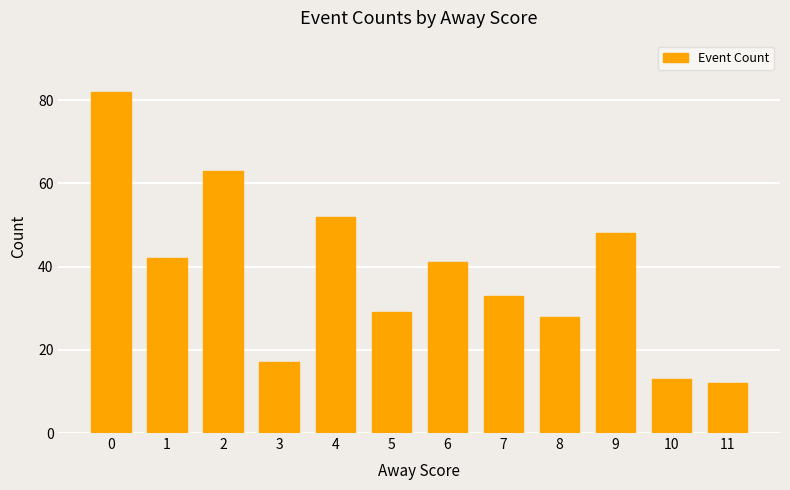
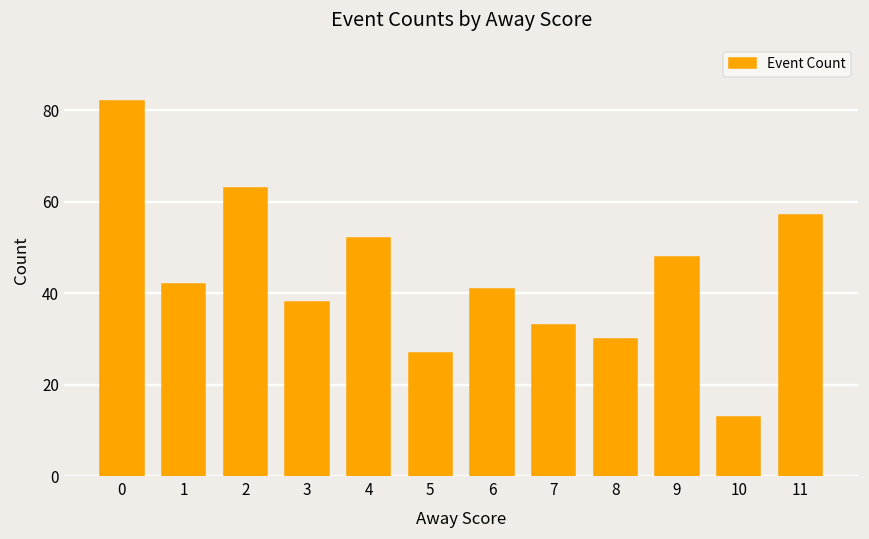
3: 17 -> 38
5: 29 -> 27
8: 28 -> 30
11: 12 -> 57
